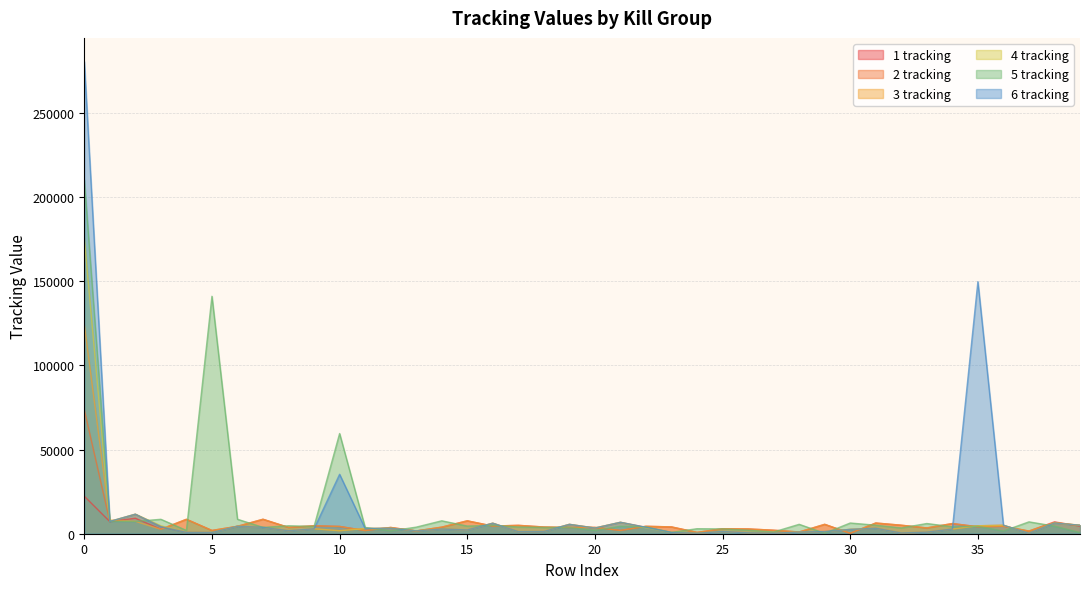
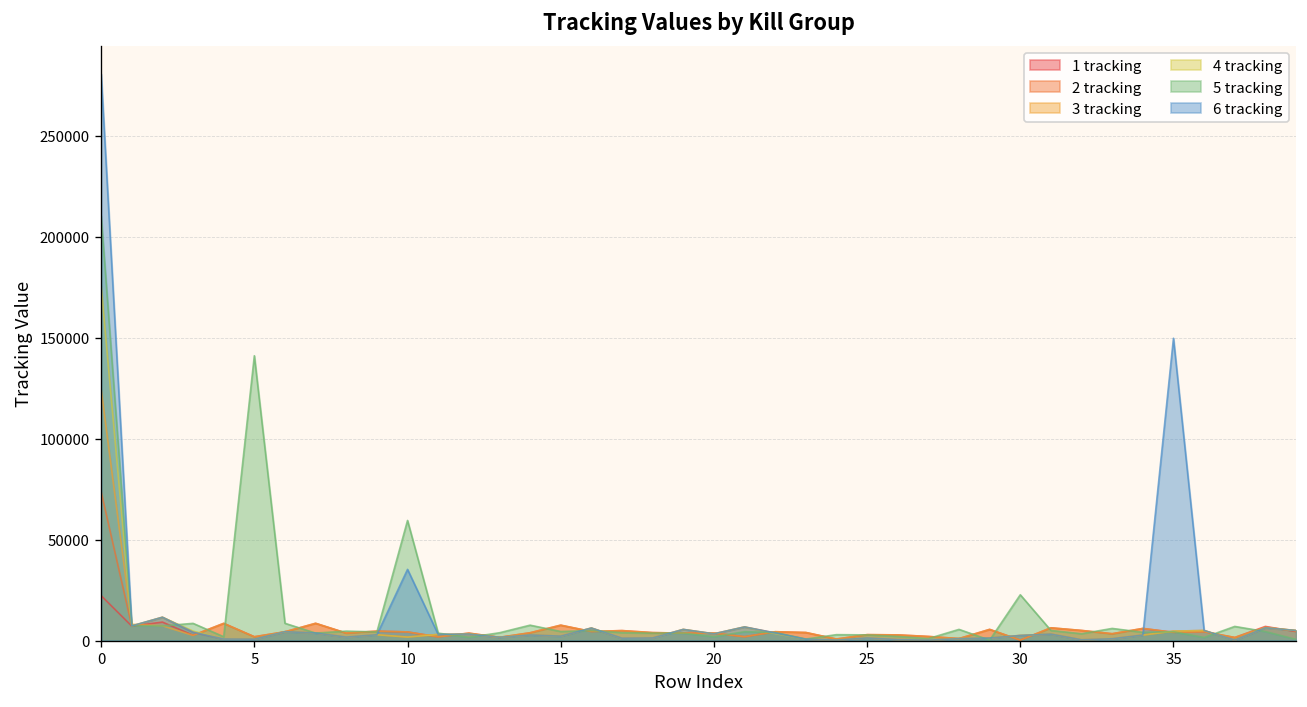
5 tracking, 30: 6000 -> 23000
